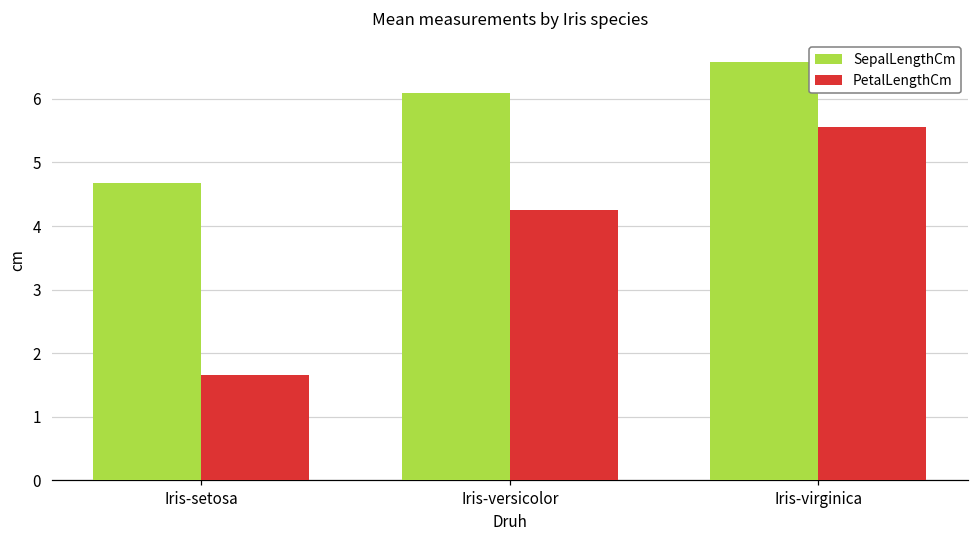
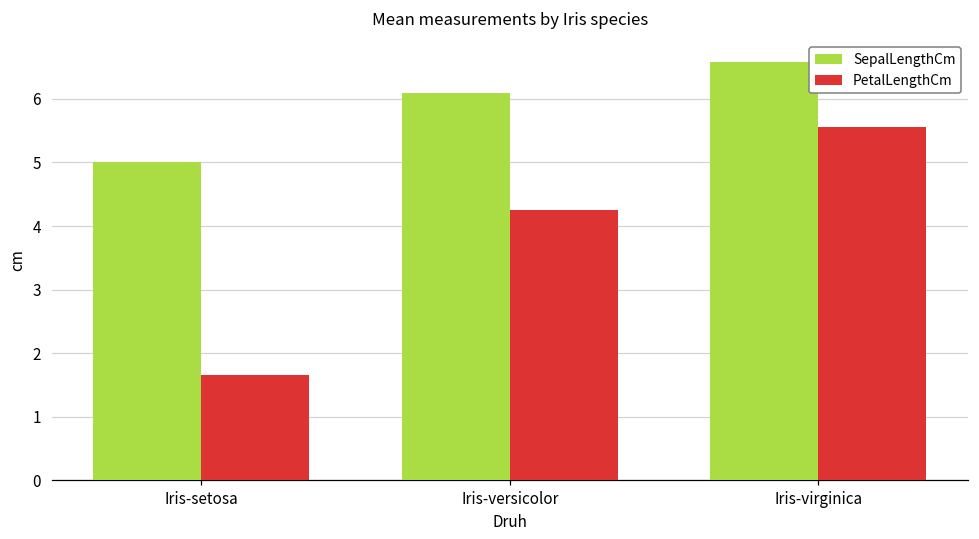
SepalLengthCm, Iris-setosa: 4.7 -> 5.0
